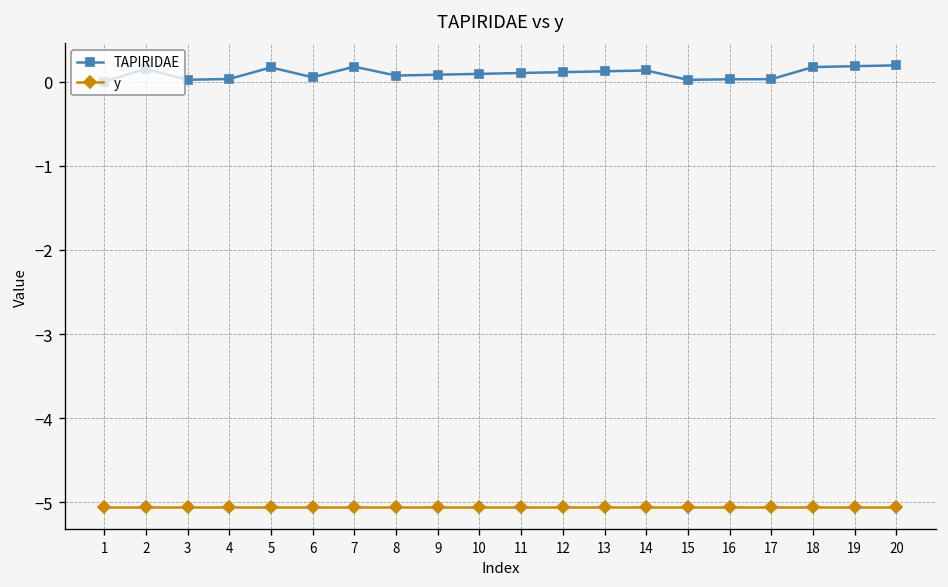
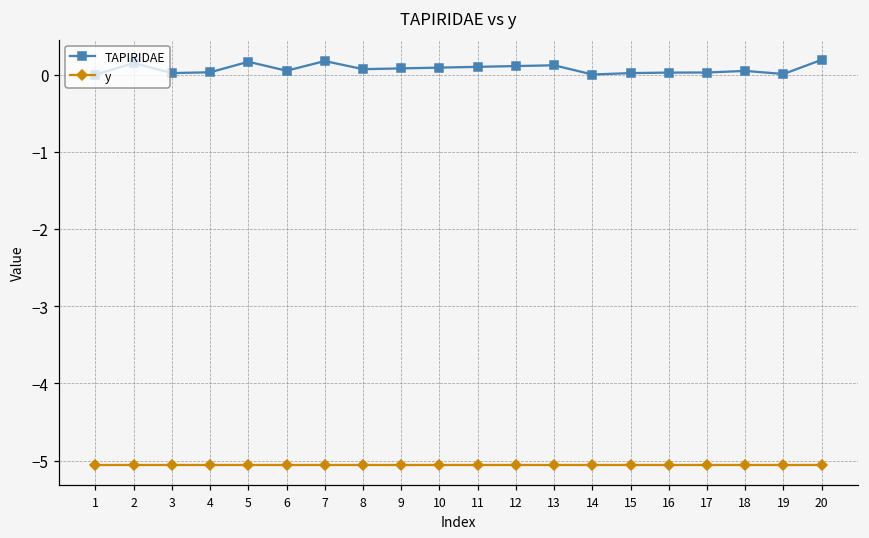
TAPIRIDAE, 14: 0.1 -> 0.0
TAPIRIDAE, 18: 0.2 -> 0.0
TAPIRIDAE, 19: 0.2 -> 0.0
